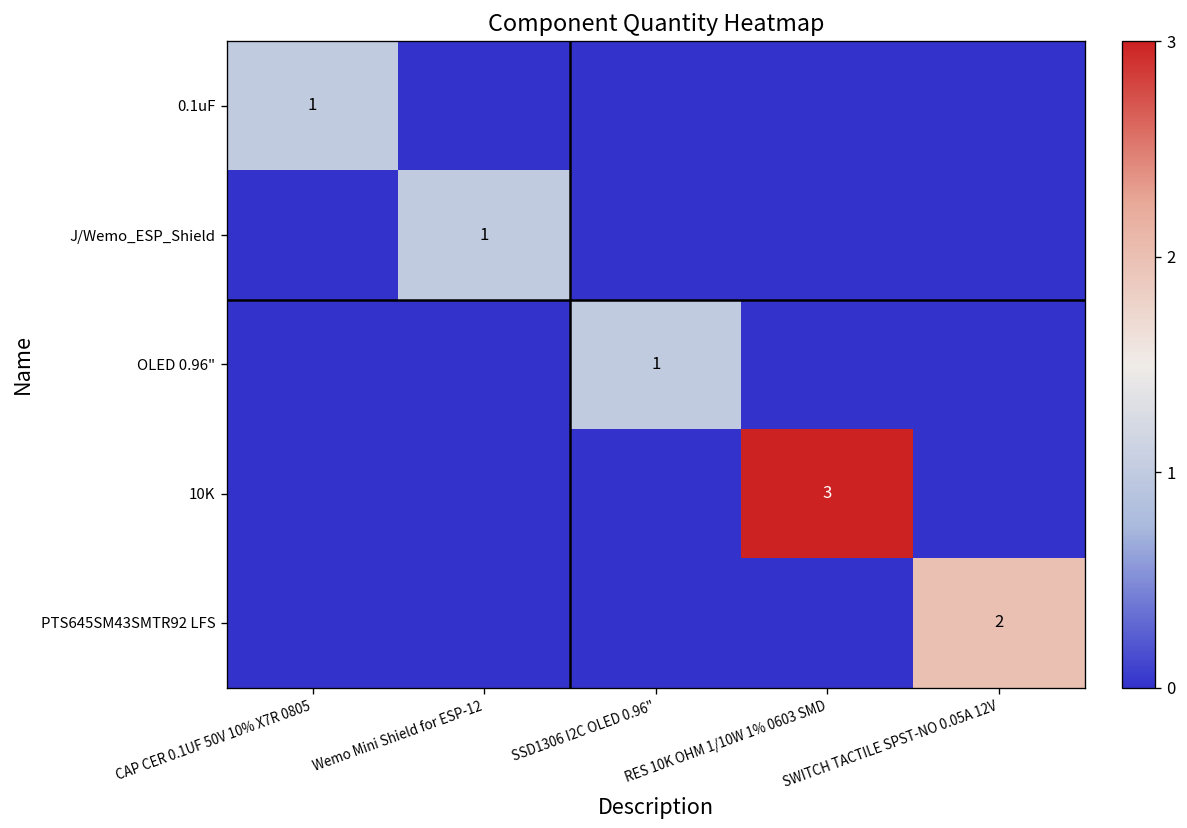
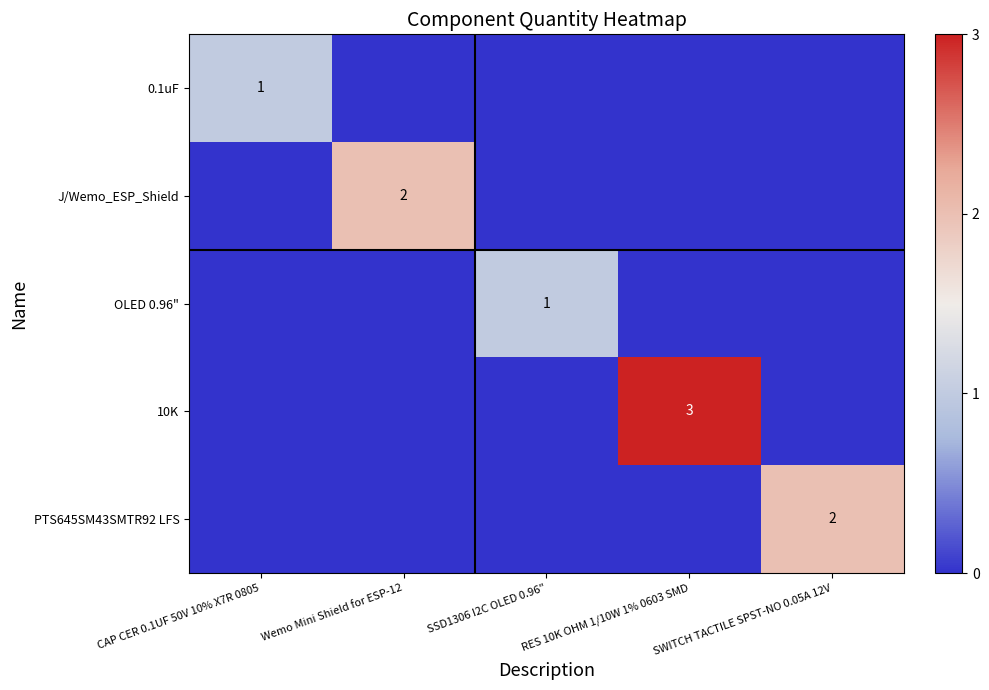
J/Wemo_ESP_Shield, Wemo Mini Shield for ESP-12: 1 -> 2
